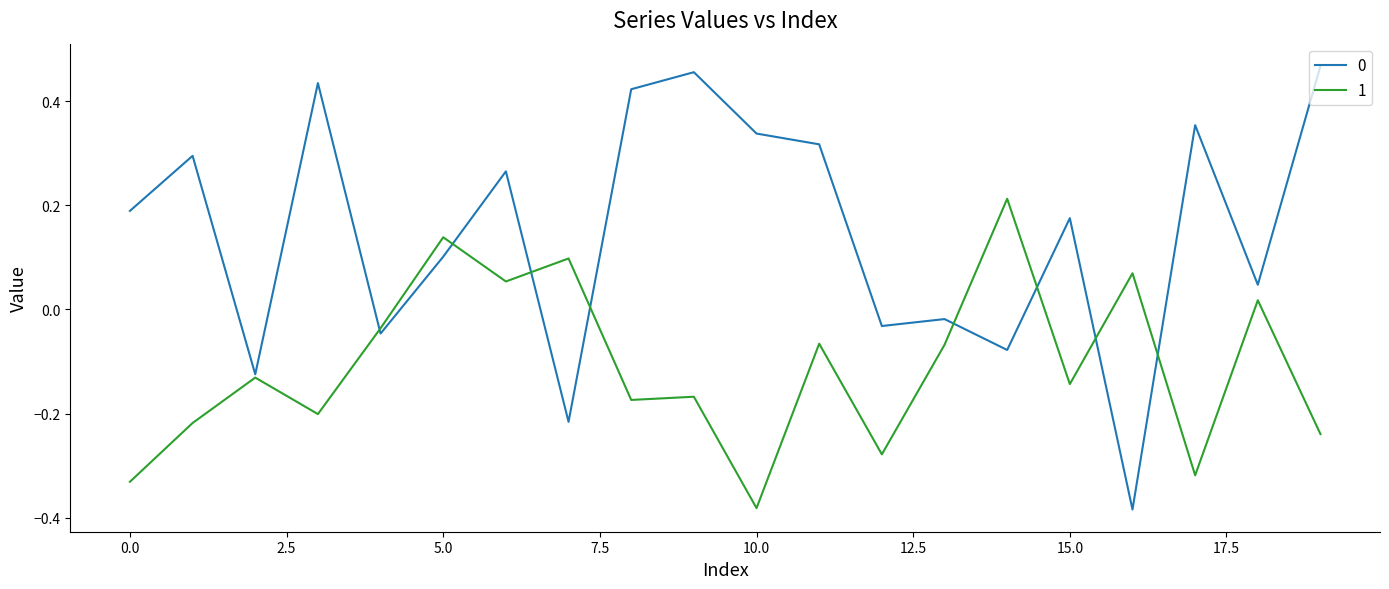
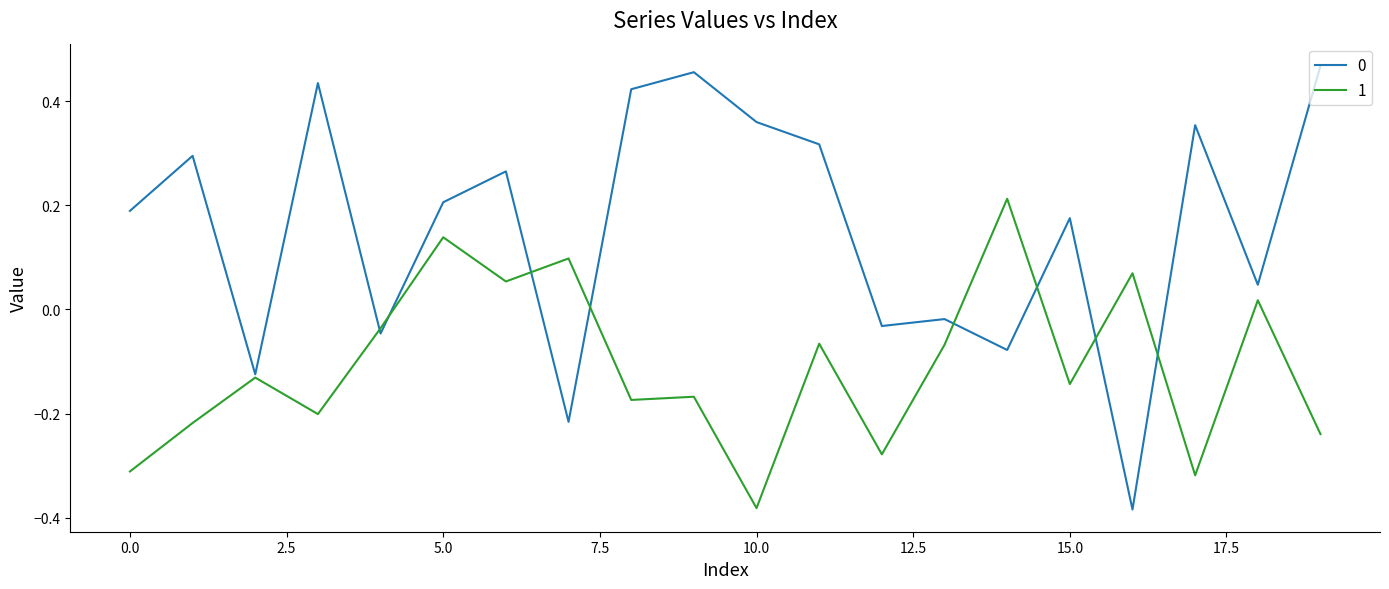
1, 0.0: -0.33 -> -0.31
0, 5.0: 0.10 -> 0.21
0, 10.0: 0.34 -> 0.36
